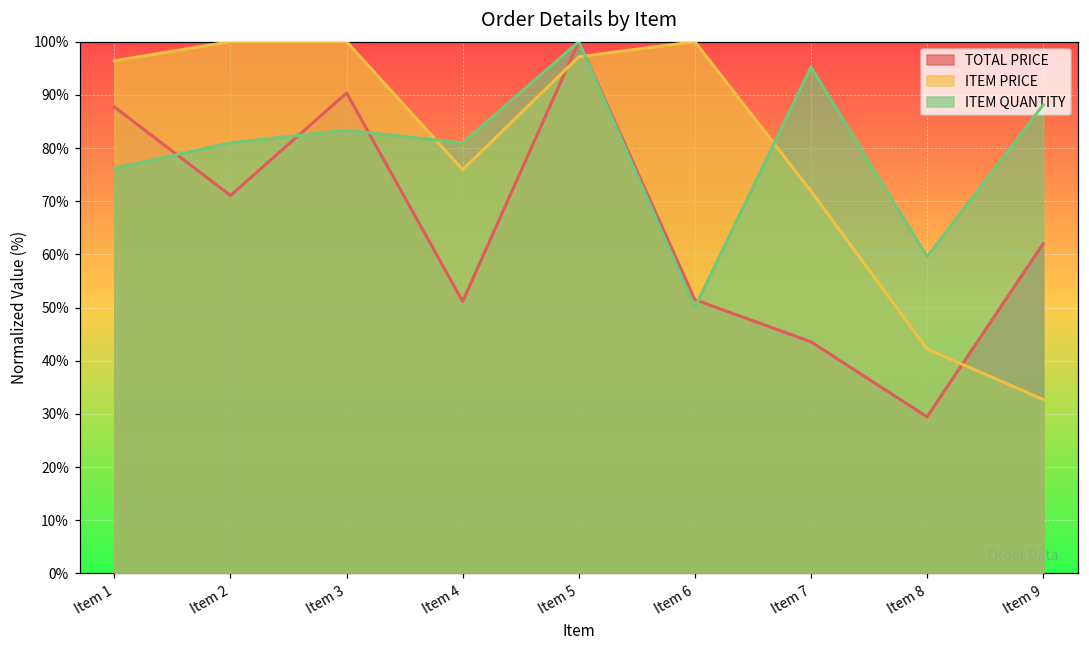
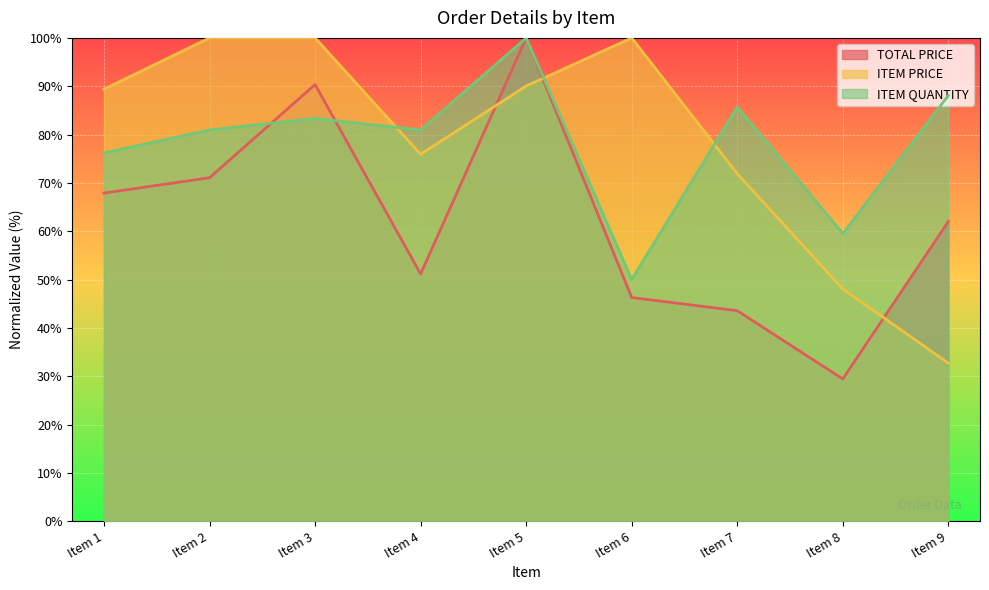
TOTAL PRICE, Item 1: 88% -> 68%
ITEM PRICE, Item 1: 96% -> 89%
ITEM PRICE, Item 5: 97% -> 90%
TOTAL PRICE, Item 6: 51% -> 46%
ITEM QUANTITY, Item 7: 95% -> 86%
ITEM PRICE, Item 8: 42% -> 48%
